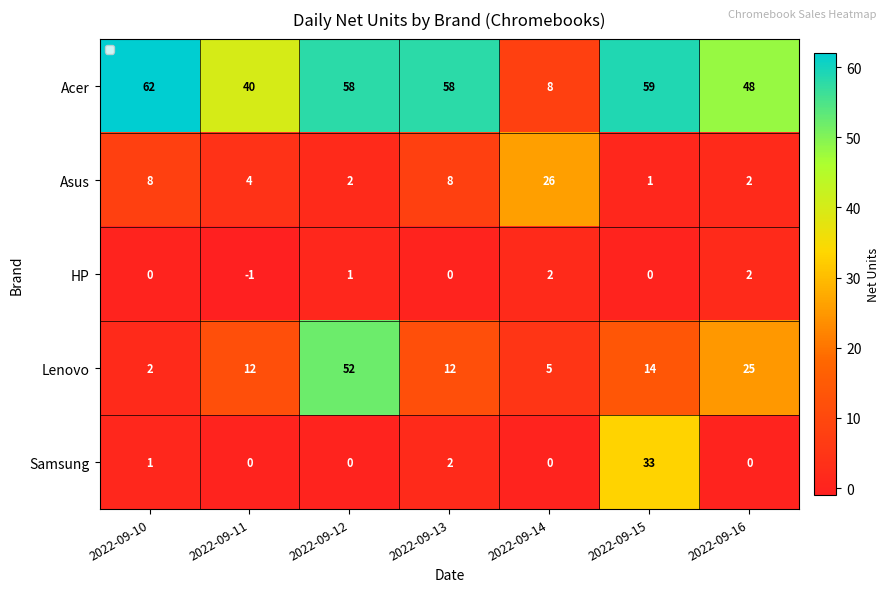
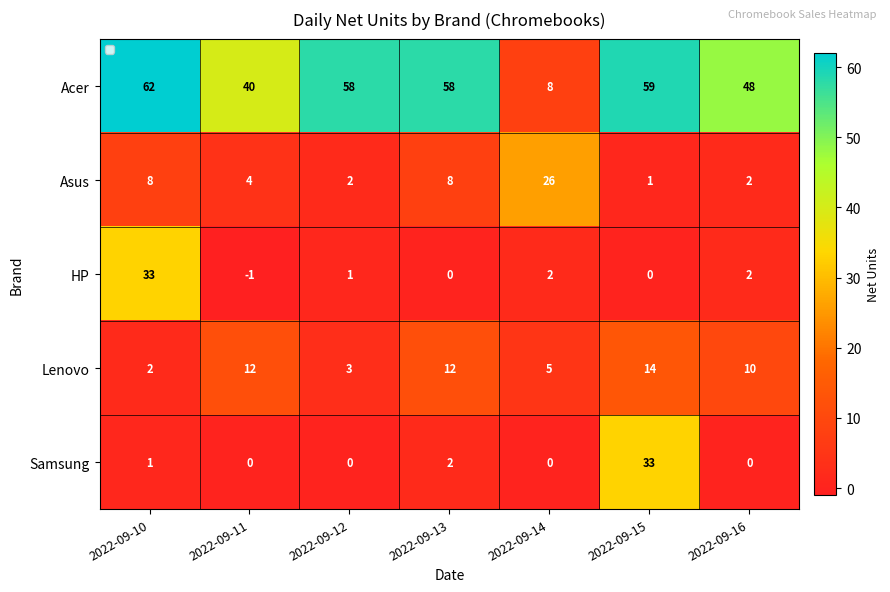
HP, 2022-09-10: 0 -> 33
Lenovo, 2022-09-12: 52 -> 3
Lenovo, 2022-09-16: 25 -> 10
